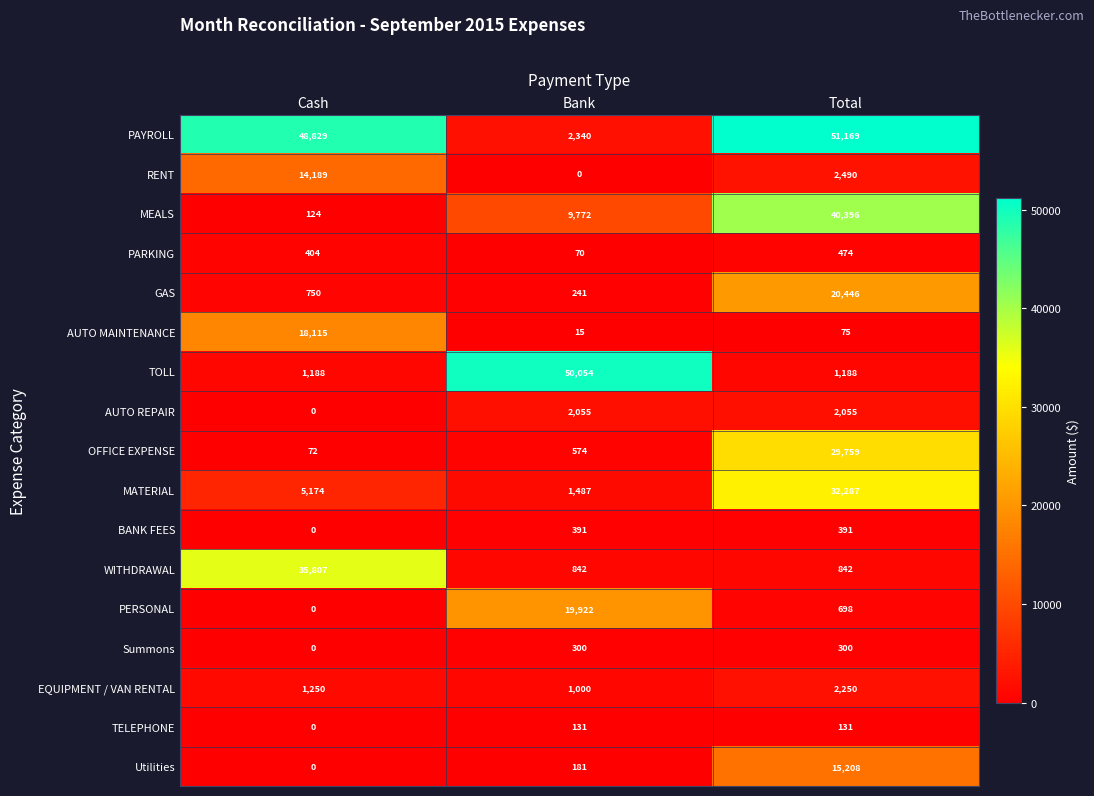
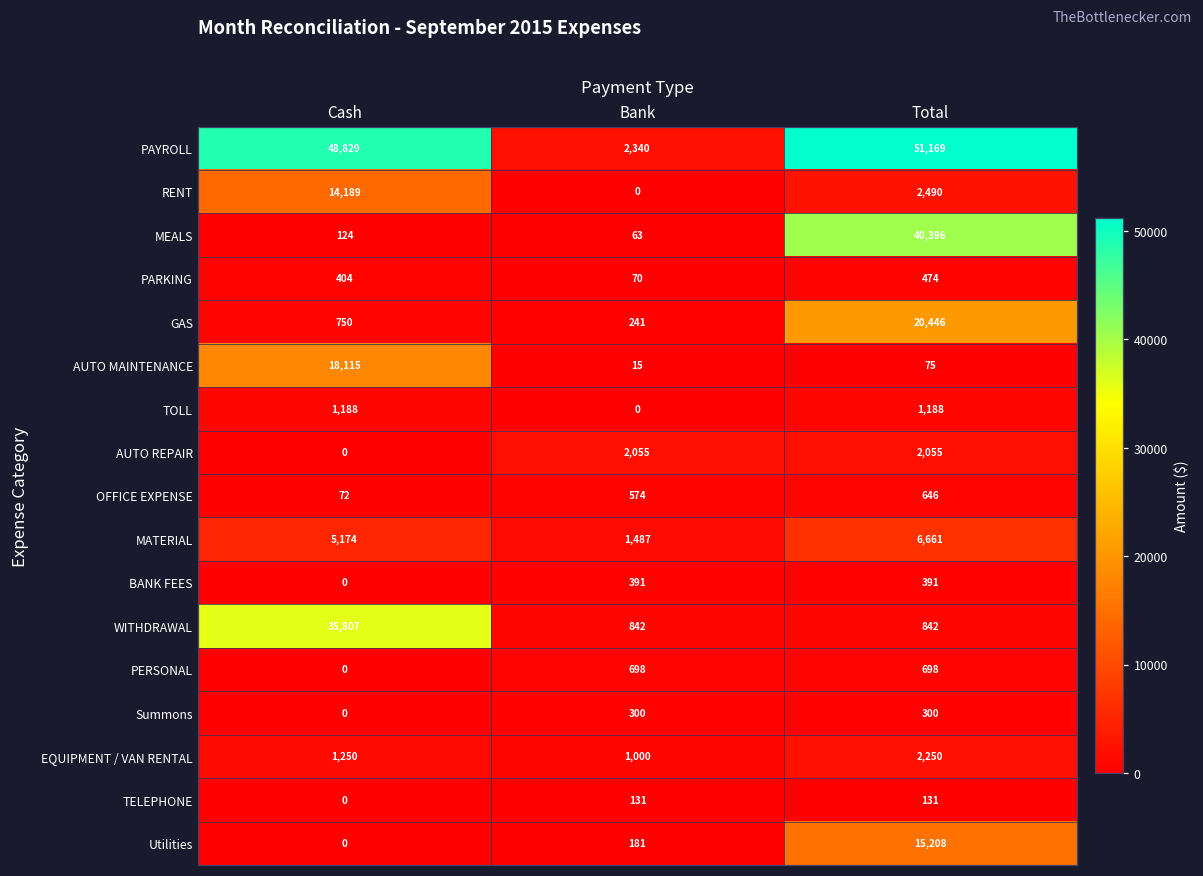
MEALS, Bank: 9,772 -> 63
TOLL, Bank: 50,054 -> 0
OFFICE EXPENSE, Total: 29,759 -> 646
MATERIAL, Total: 32,287 -> 6,661
PERSONAL, Bank: 19,922 -> 698
